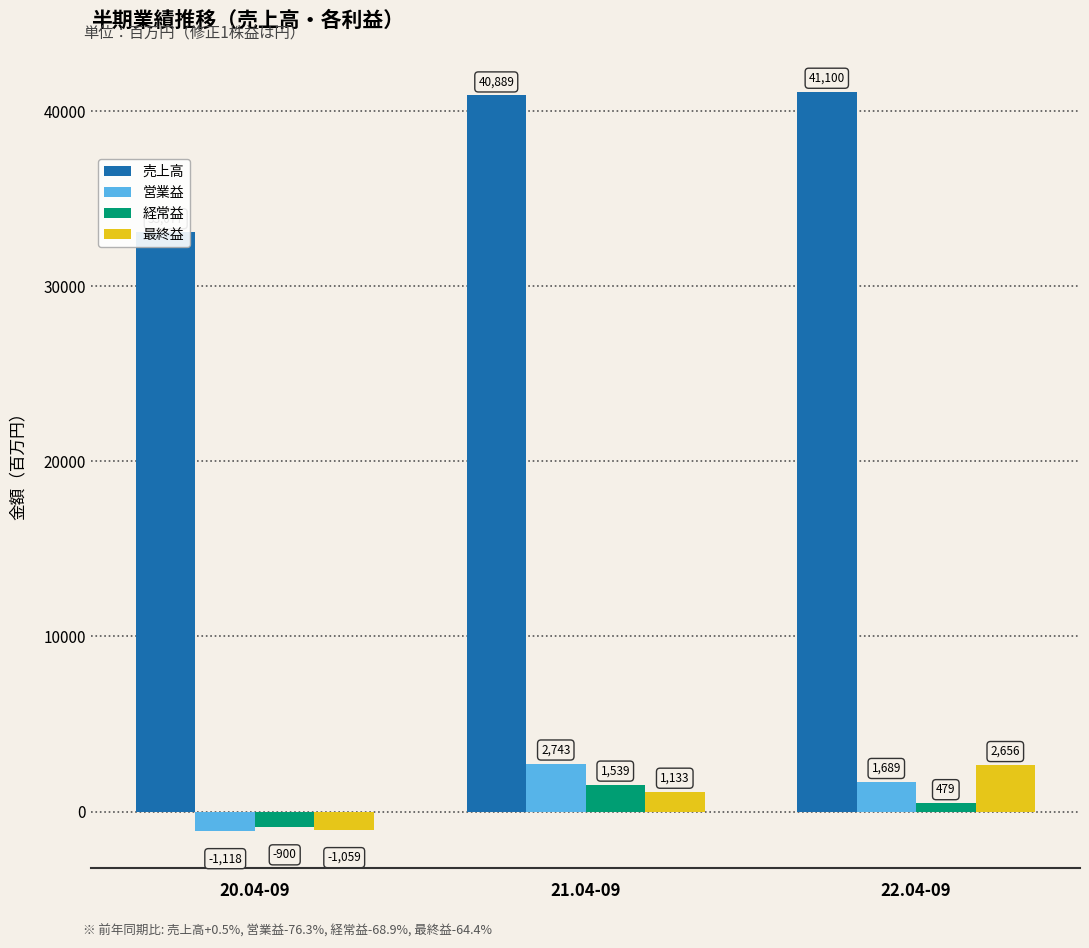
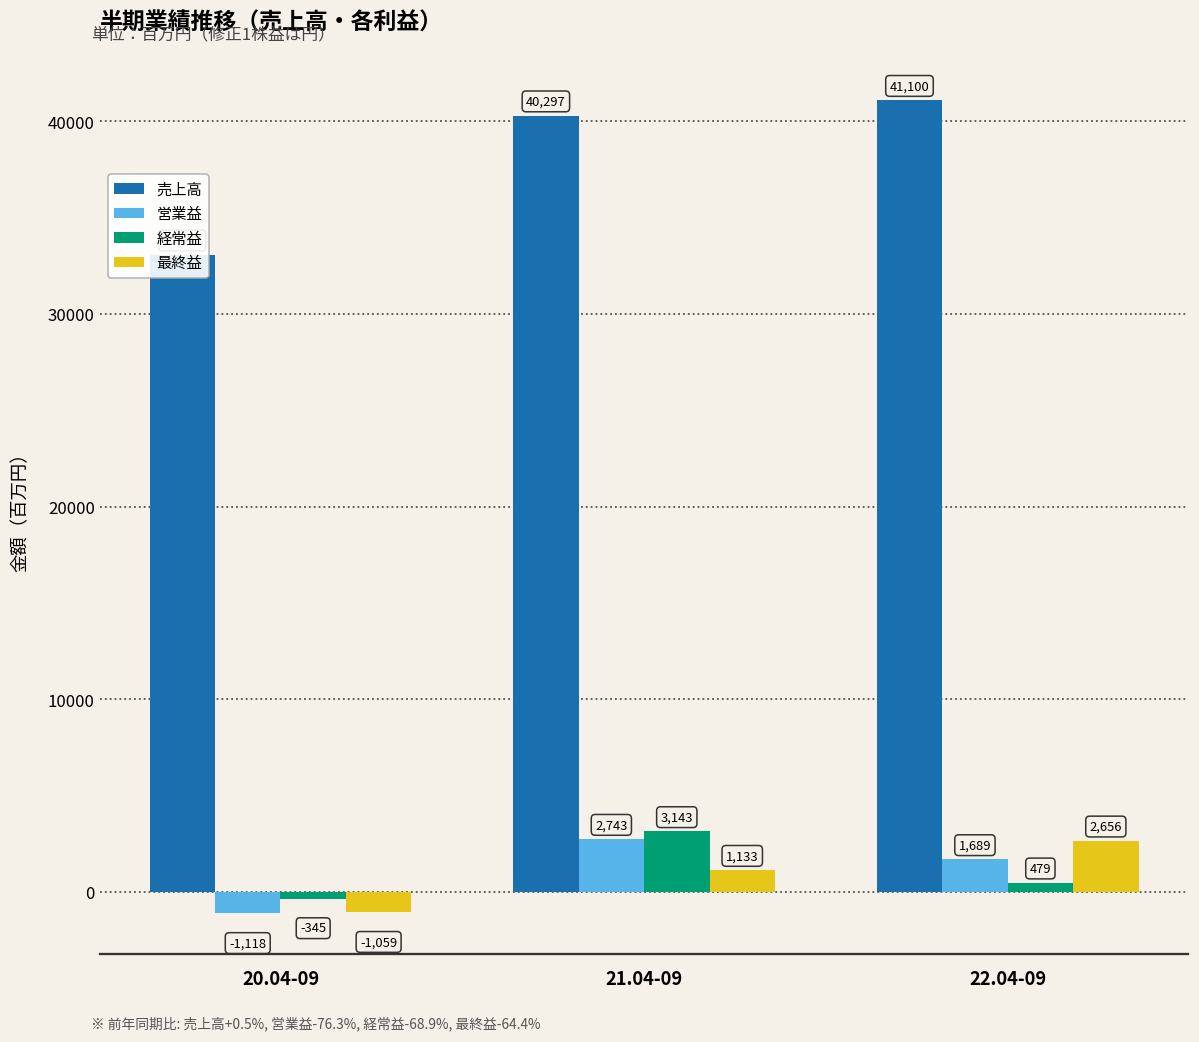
経常益, 20.04-09: -900 -> -345
売上高, 21.04-09: 40,889 -> 40,297
経常益, 21.04-09: 1,539 -> 3,143
